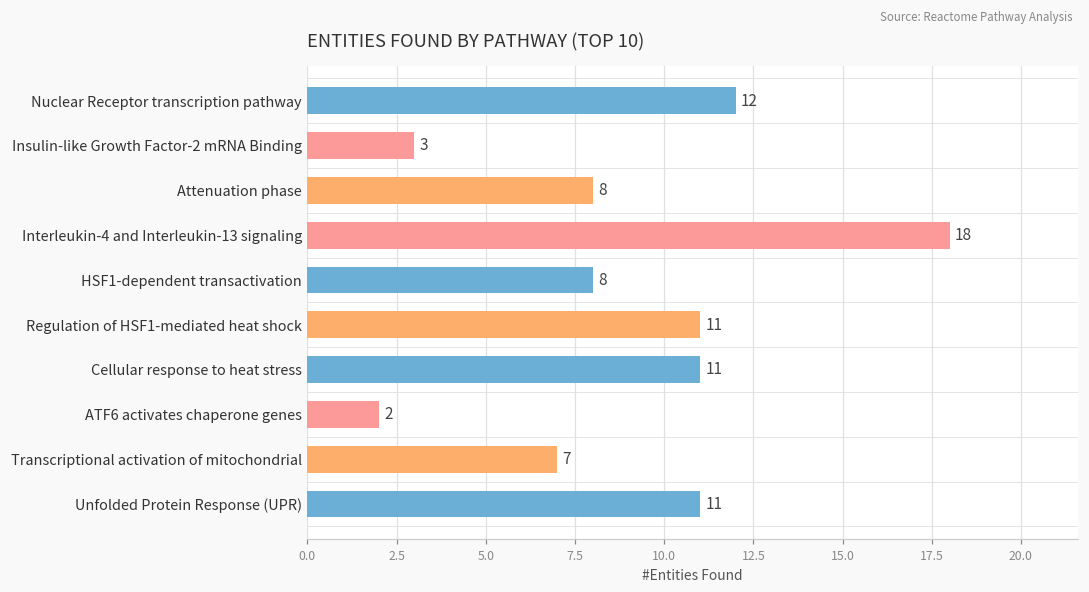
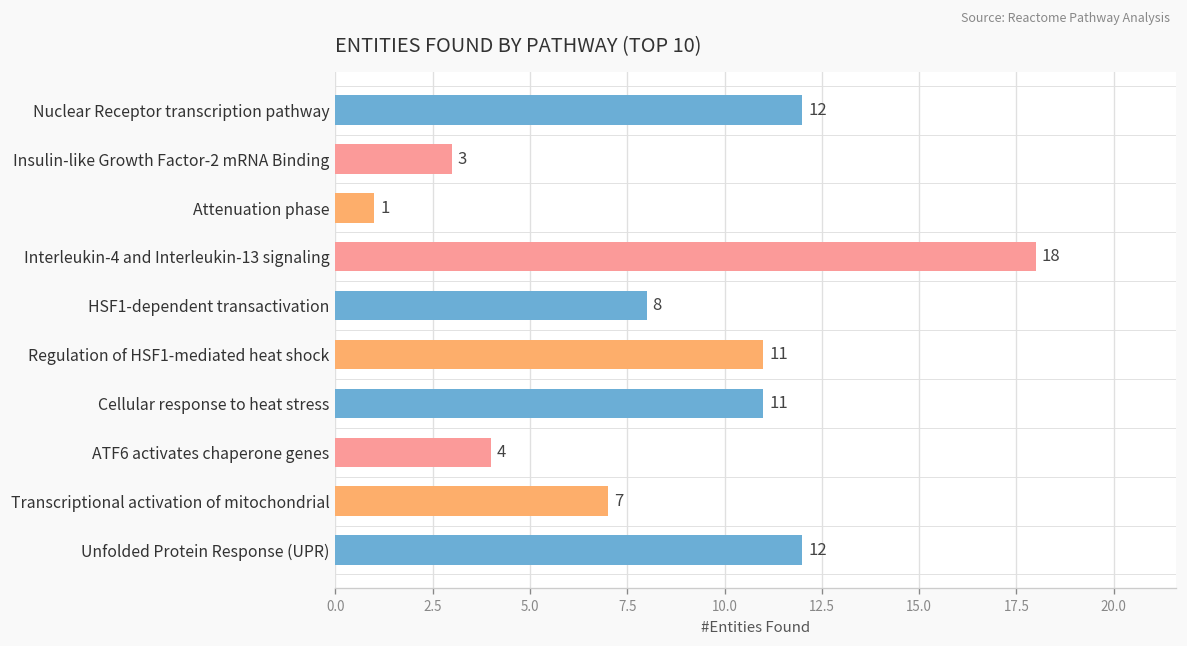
Attenuation phase: 8 -> 1
ATF6 activates chaperone genes: 2 -> 4
Unfolded Protein Response (UPR): 11 -> 12
